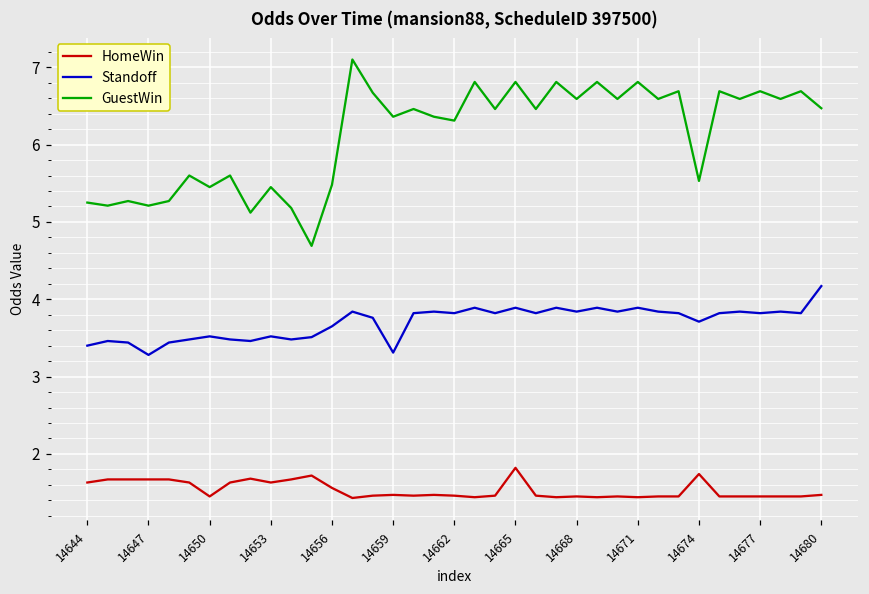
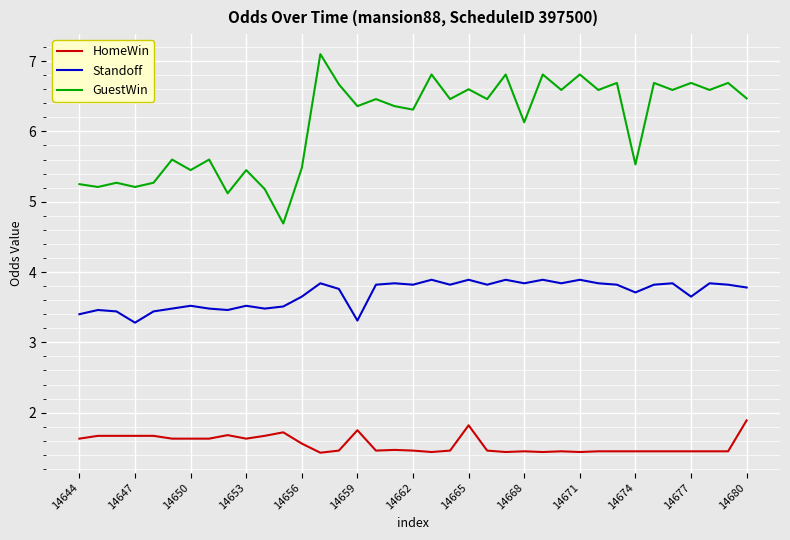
HomeWin, 14650: 1.5 -> 1.6
HomeWin, 14659: 1.5 -> 1.8
GuestWin, 14665: 6.8 -> 6.6
GuestWin, 14668: 6.6 -> 6.1
HomeWin, 14674: 1.7 -> 1.5
Standoff, 14677: 3.8 -> 3.7
HomeWin, 14680: 1.5 -> 1.9
Standoff, 14680: 4.2 -> 3.8
